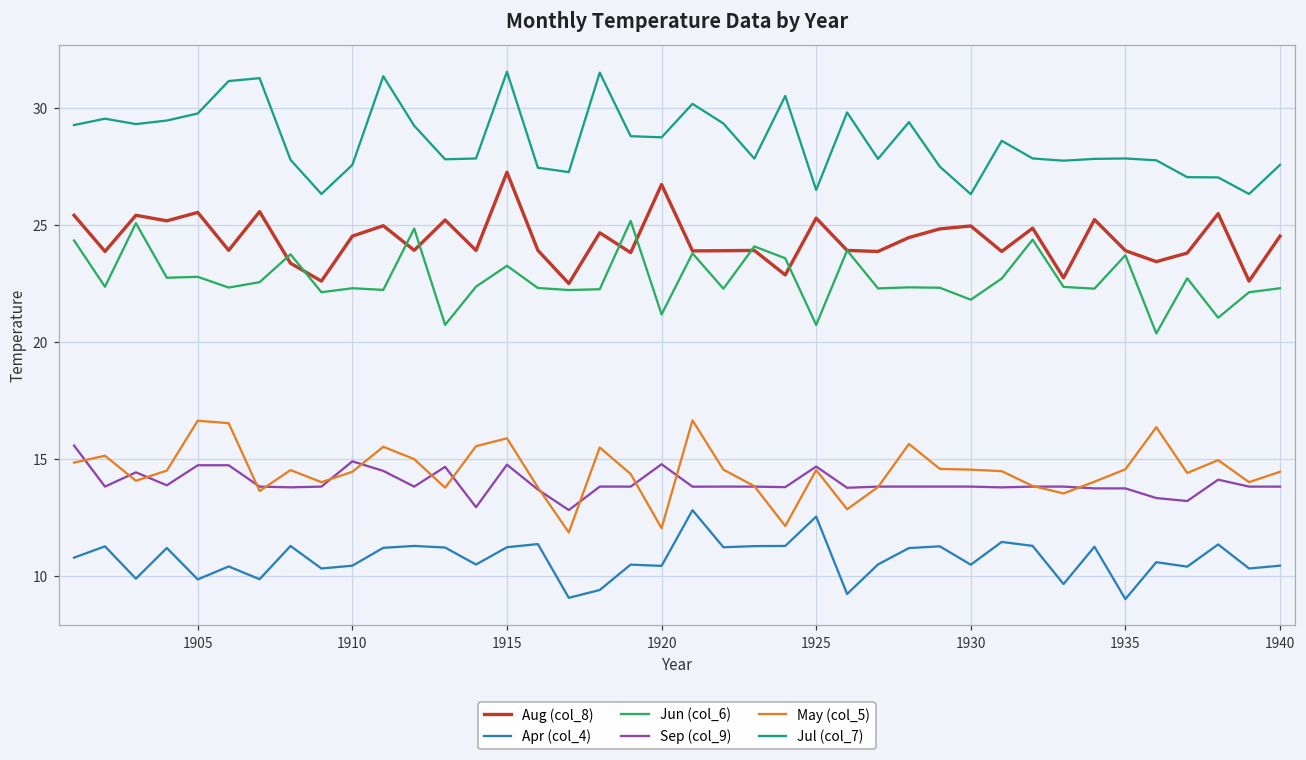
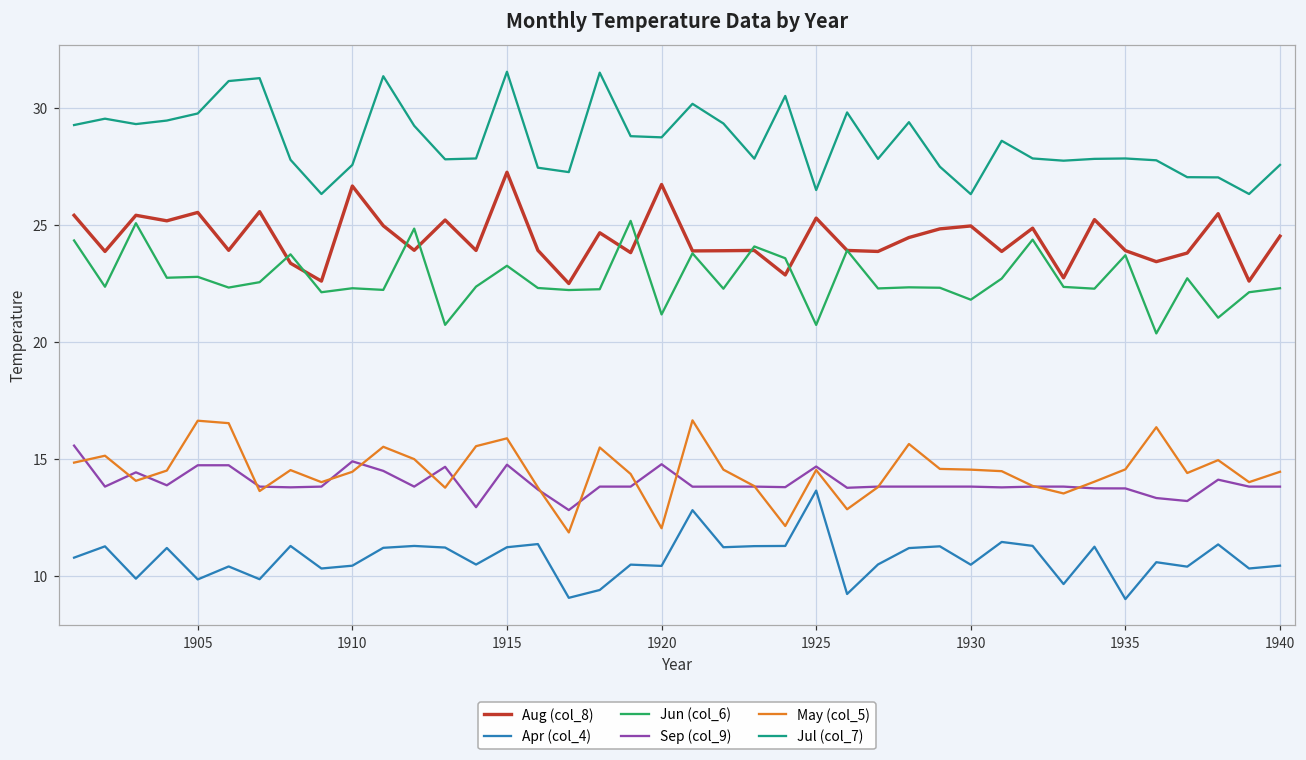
Aug (col_8), 1910: 24.5 -> 26.7
Apr (col_4), 1925: 12.5 -> 13.6
